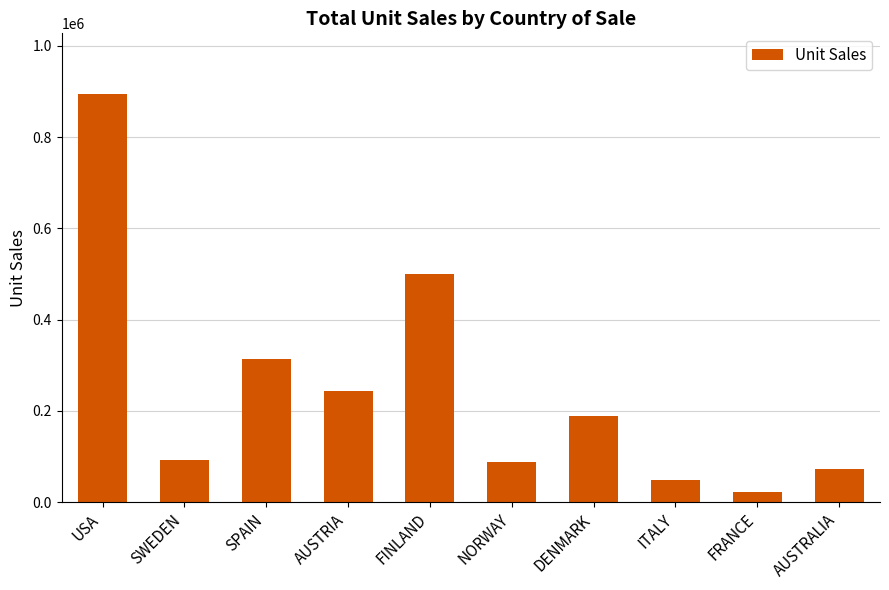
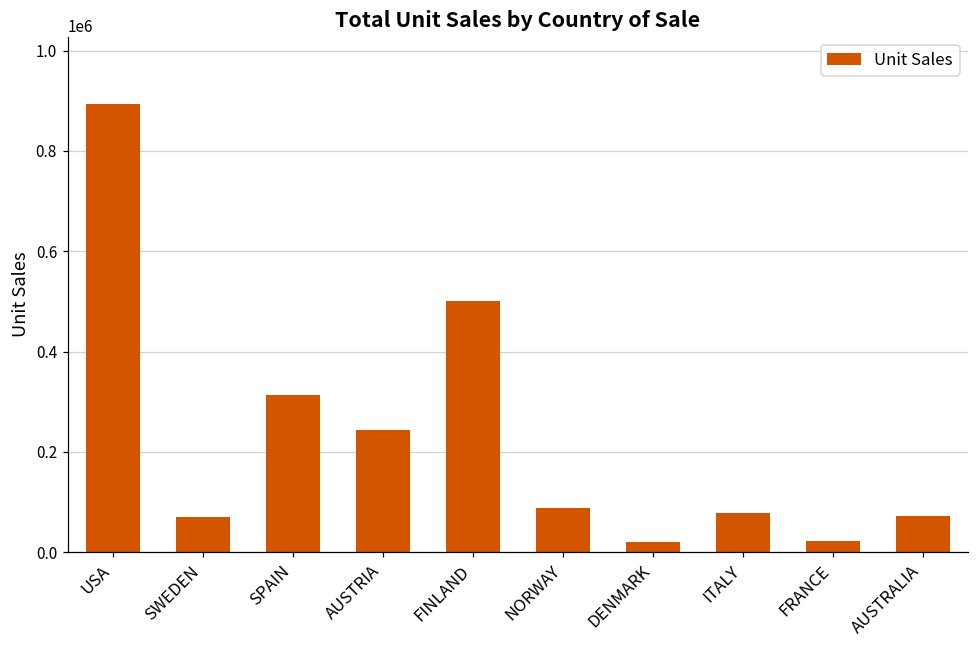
SWEDEN: 90000 -> 70000
DENMARK: 190000 -> 20000
ITALY: 50000 -> 80000
